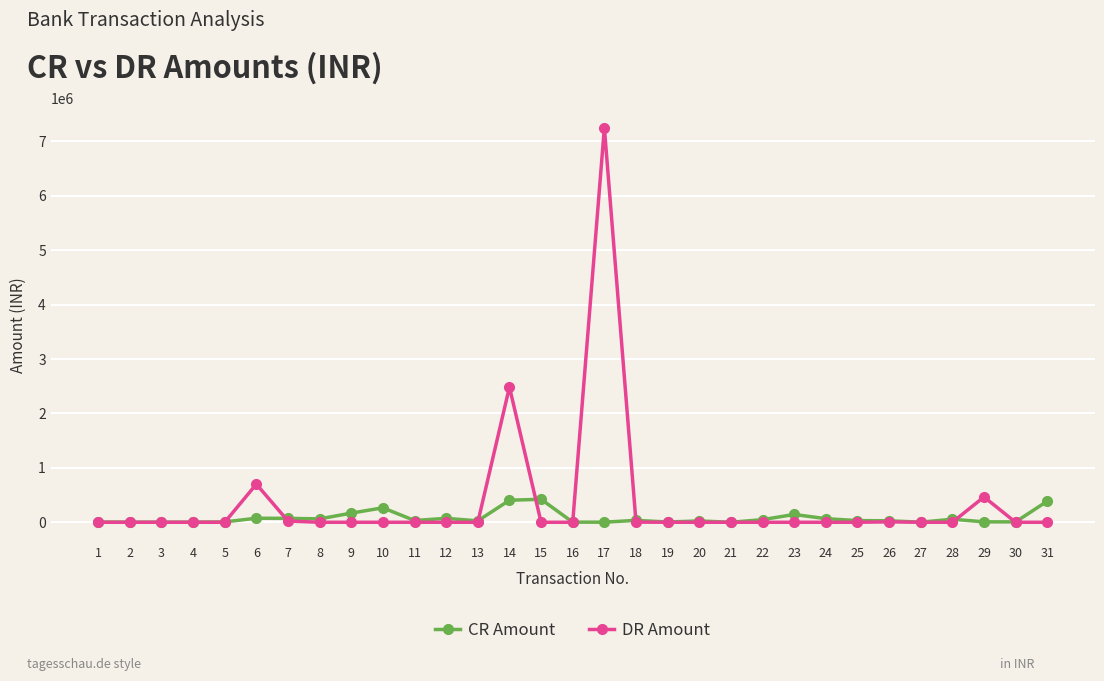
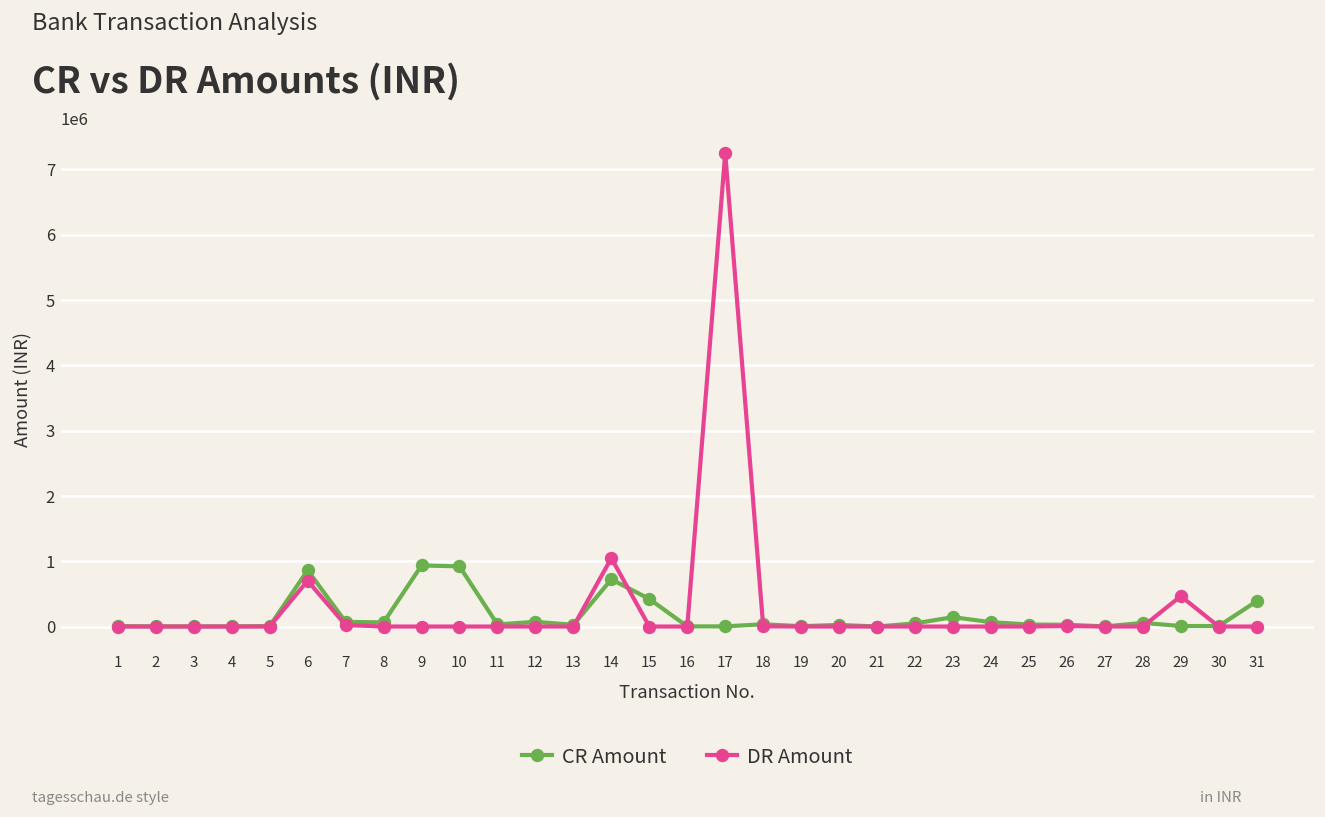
CR Amount, 6: 100000 -> 900000
CR Amount, 9: 200000 -> 900000
CR Amount, 10: 300000 -> 900000
CR Amount, 14: 400000 -> 700000
DR Amount, 14: 2500000 -> 1000000
